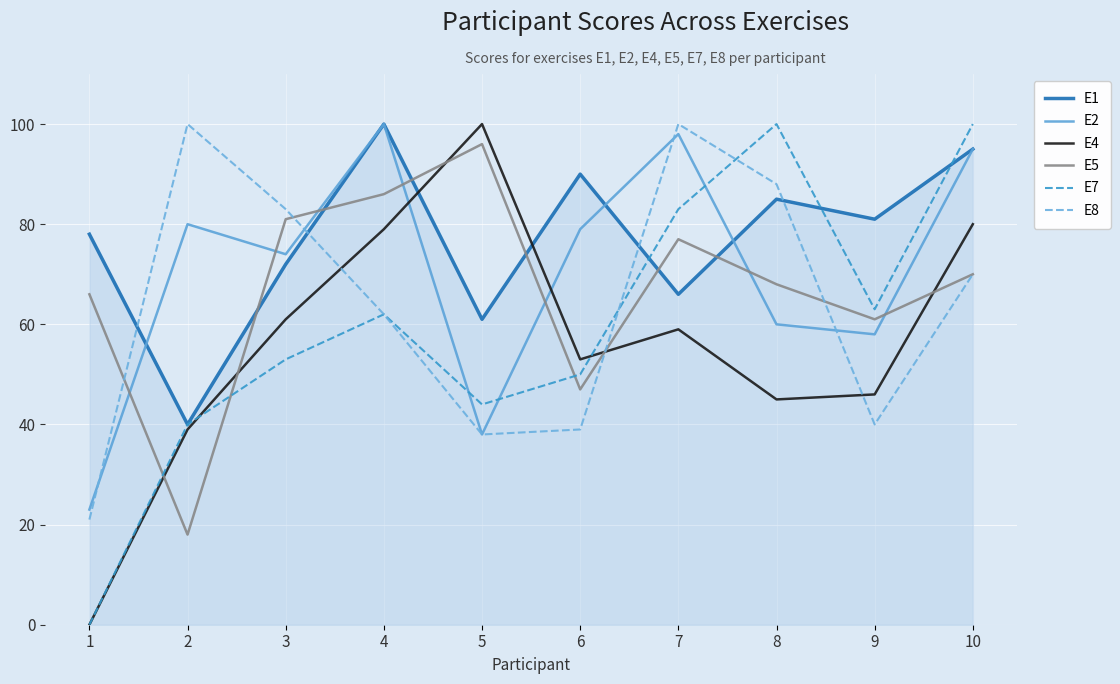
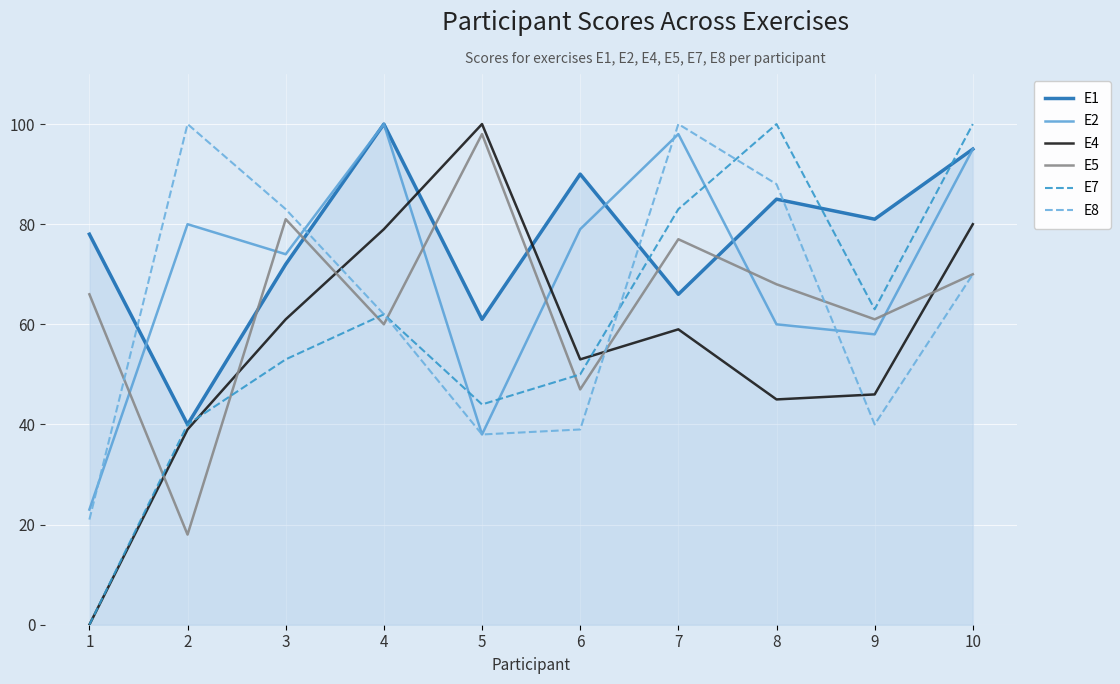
E5, 4: 86 -> 60
E5, 5: 96 -> 98
